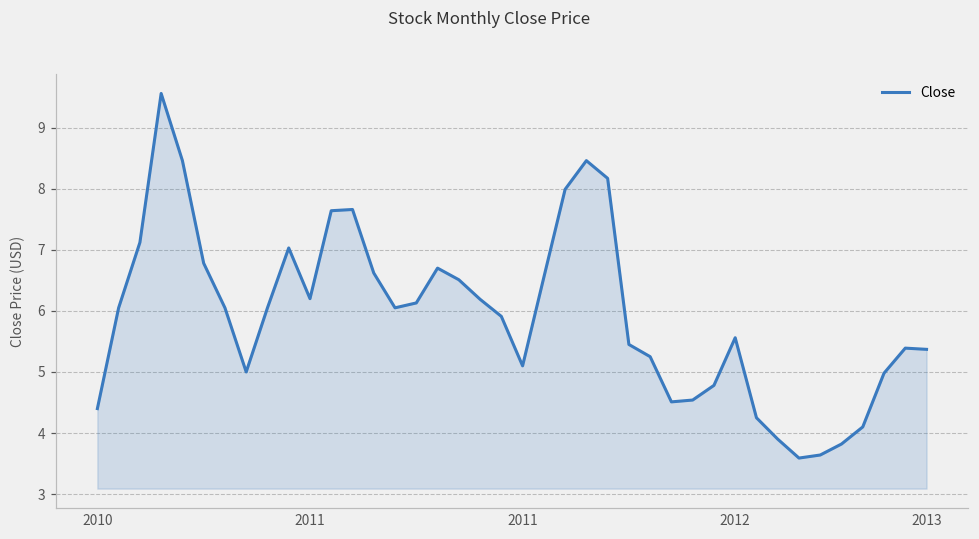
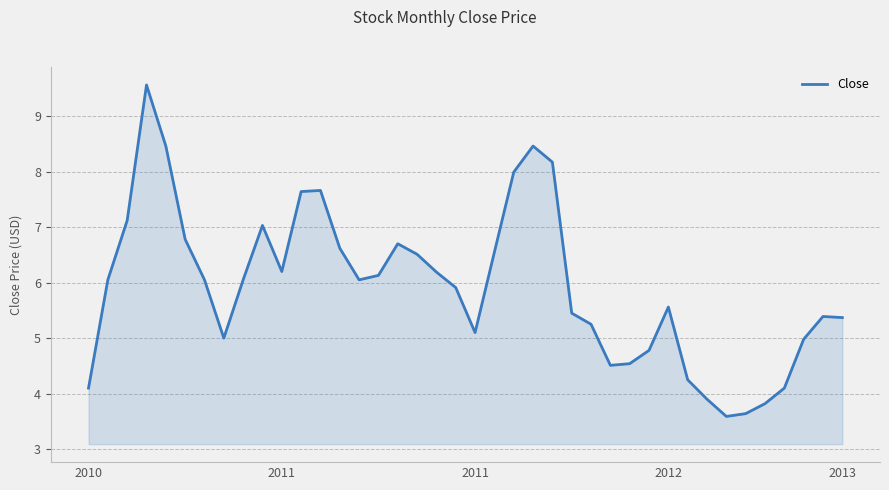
2010: 4.4 -> 4.1
